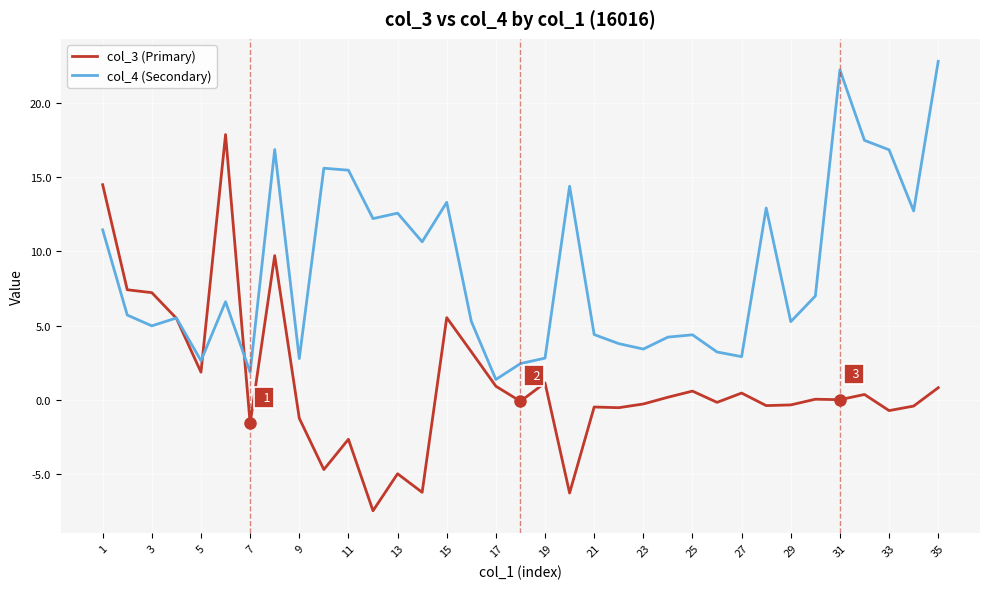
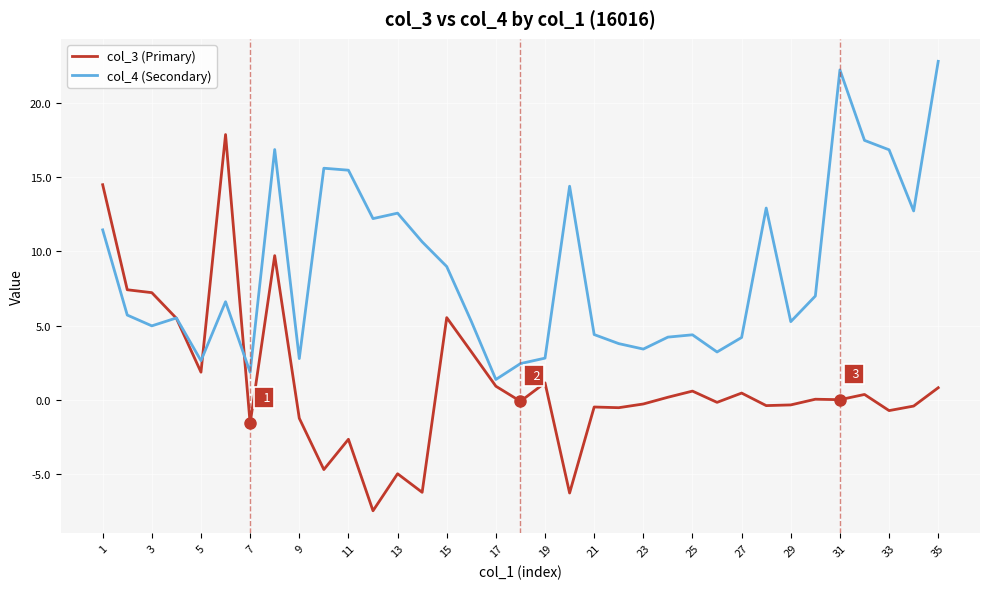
col_4 (Secondary), 15: 13.3 -> 9.0
col_4 (Secondary), 27: 2.9 -> 4.2
